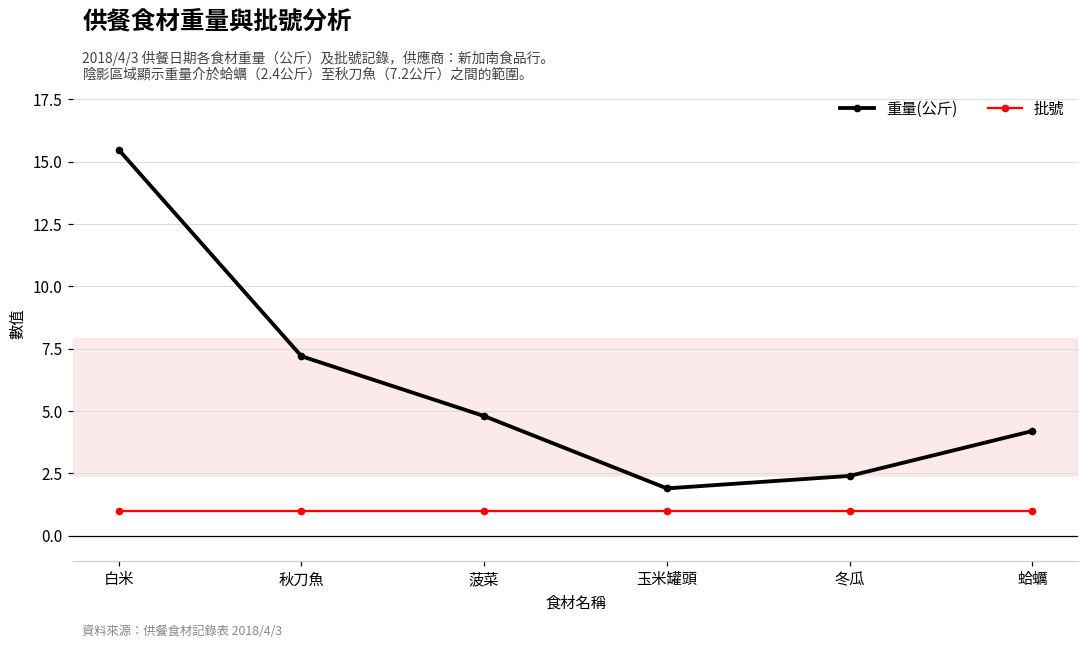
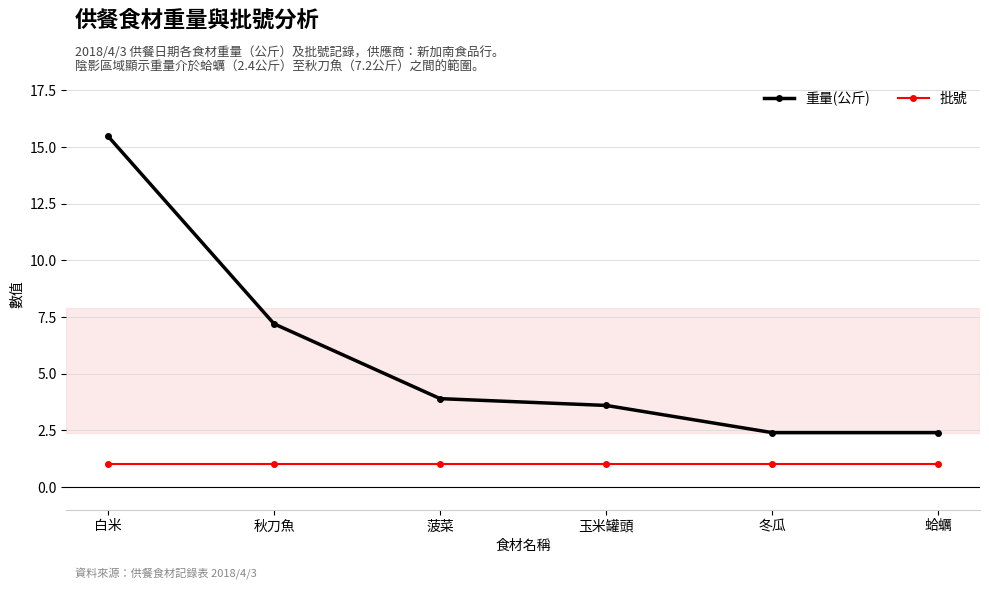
重量(公斤), 菠菜: 4.8 -> 3.9
重量(公斤), 玉米罐頭: 1.9 -> 3.6
重量(公斤), 蛤蠣: 4.2 -> 2.4
